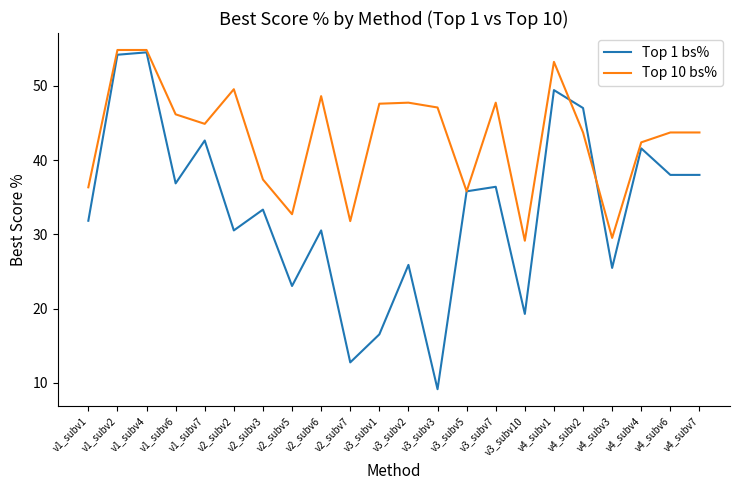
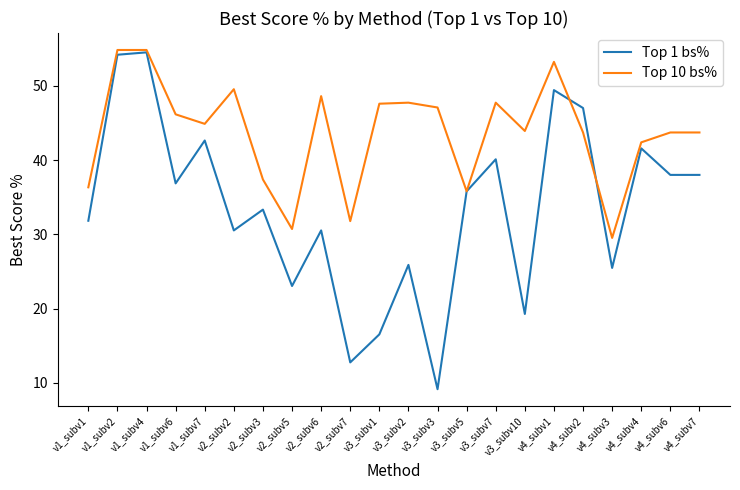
Top 10 bs%, v2_subv5: 33 -> 31
Top 1 bs%, v3_subv7: 36 -> 40
Top 10 bs%, v3_subv10: 29 -> 44
